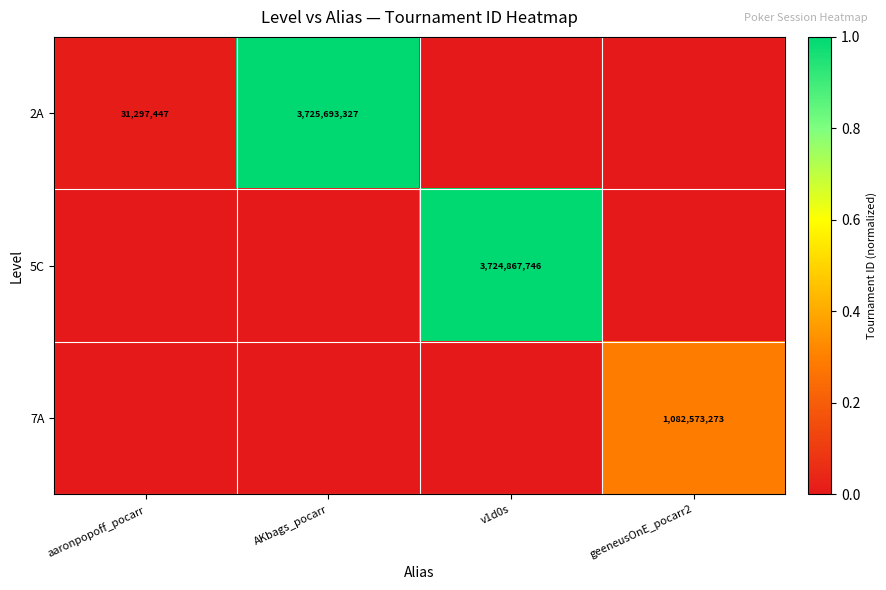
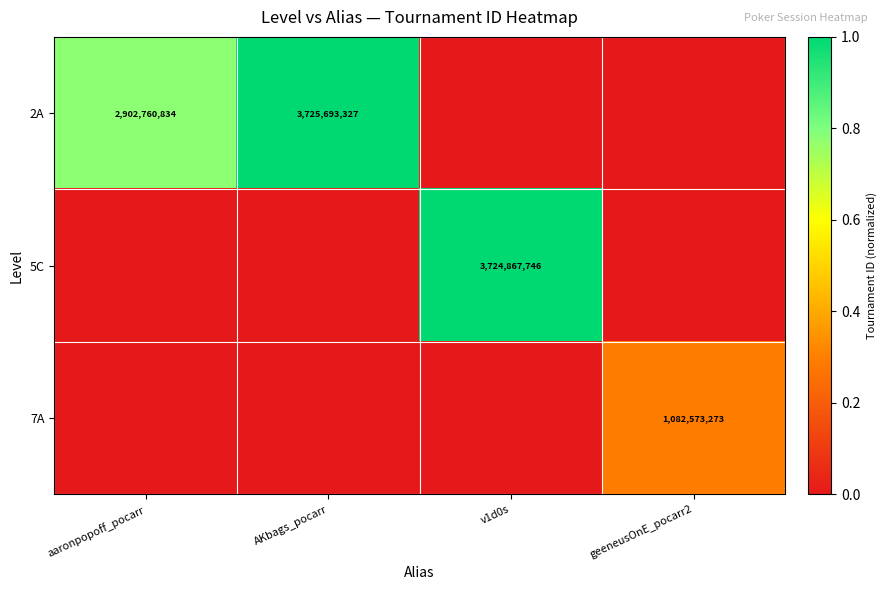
2A, aaronpopoff_pocarr: 31,297,447 -> 2,902,760,834
